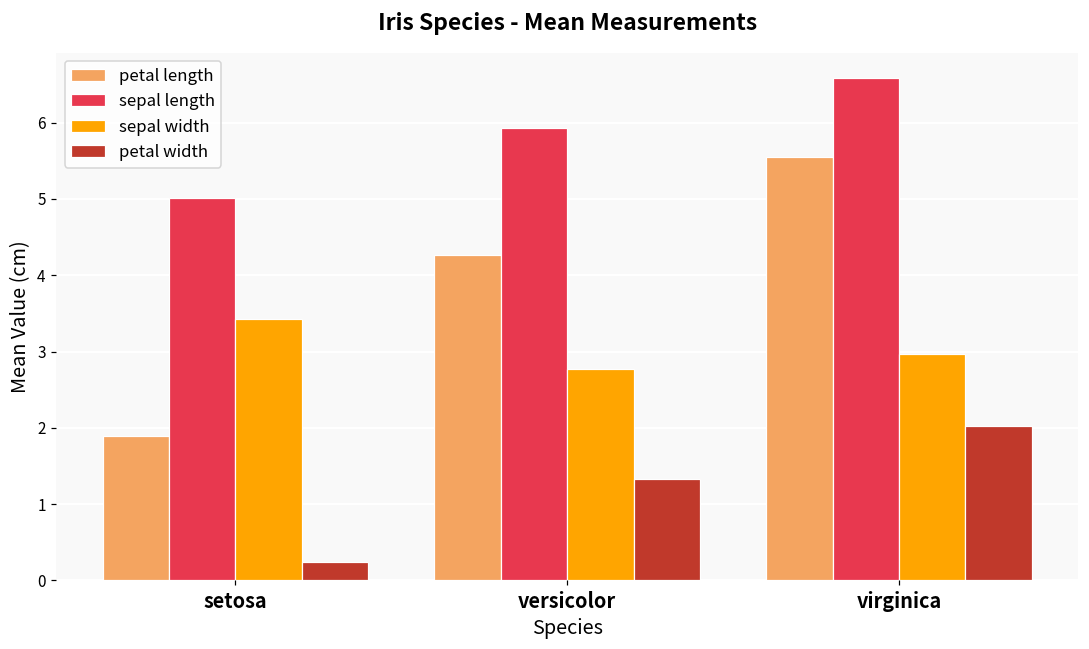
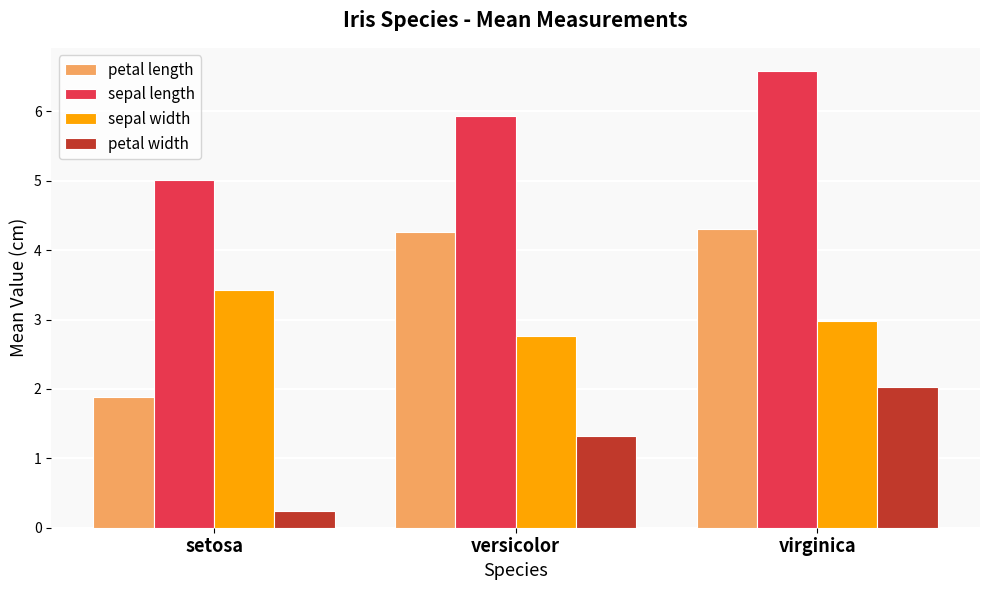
petal length, virginica: 5.6 -> 4.3
